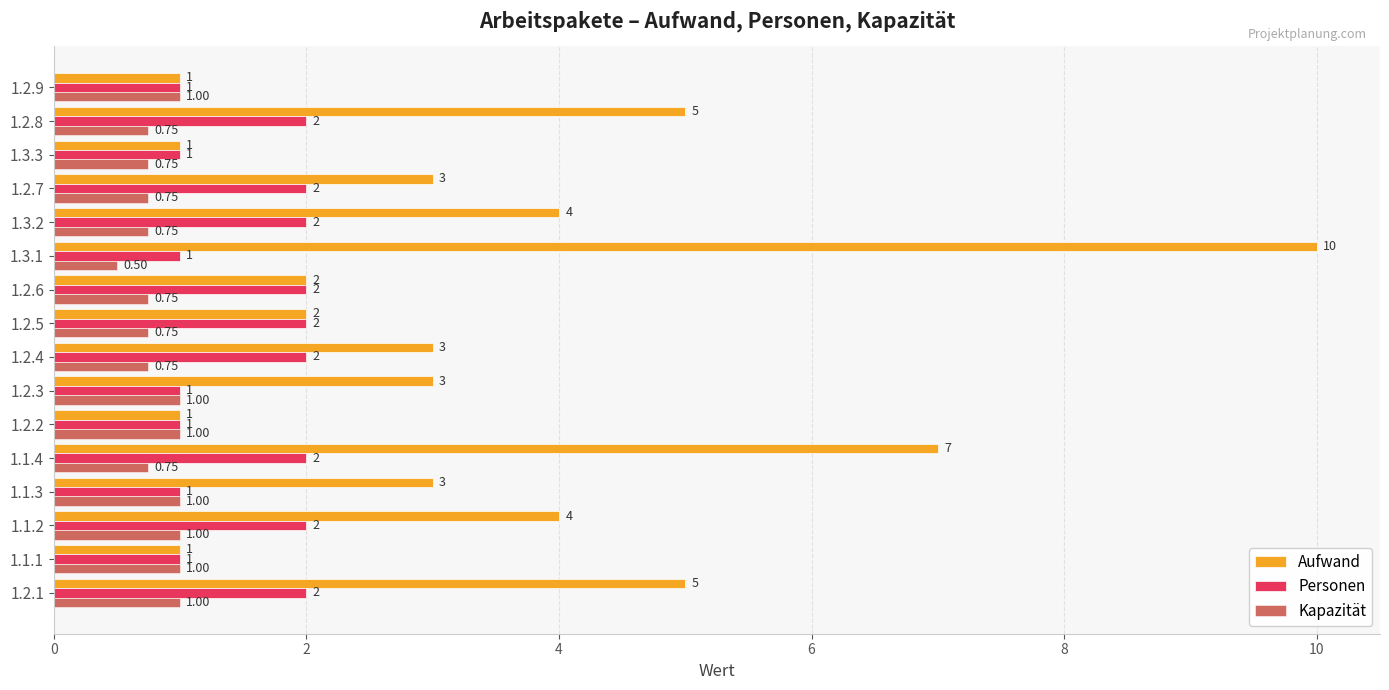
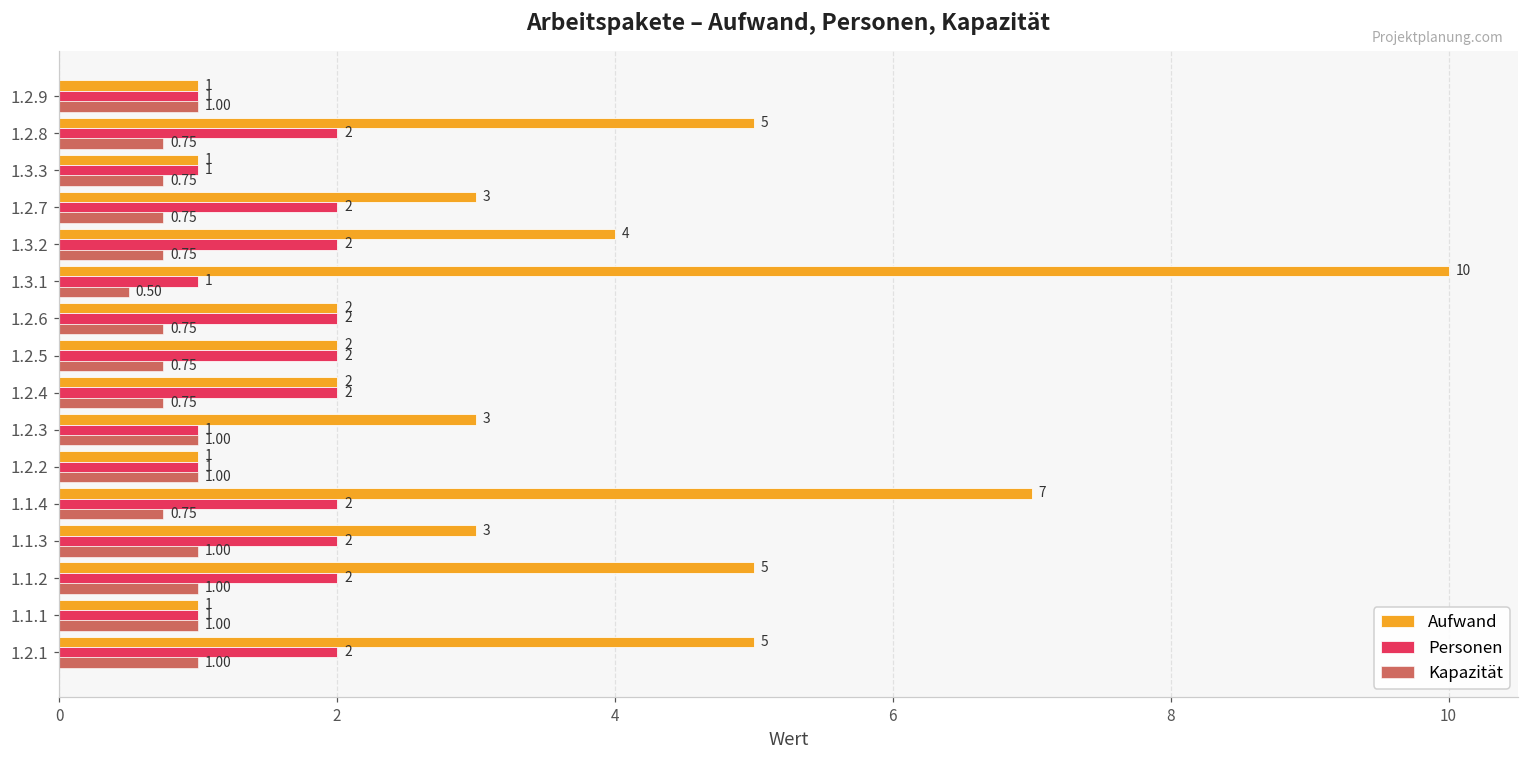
Aufwand, 1.2.4: 3 -> 2
Personen, 1.1.3: 1 -> 2
Aufwand, 1.1.2: 4 -> 5
